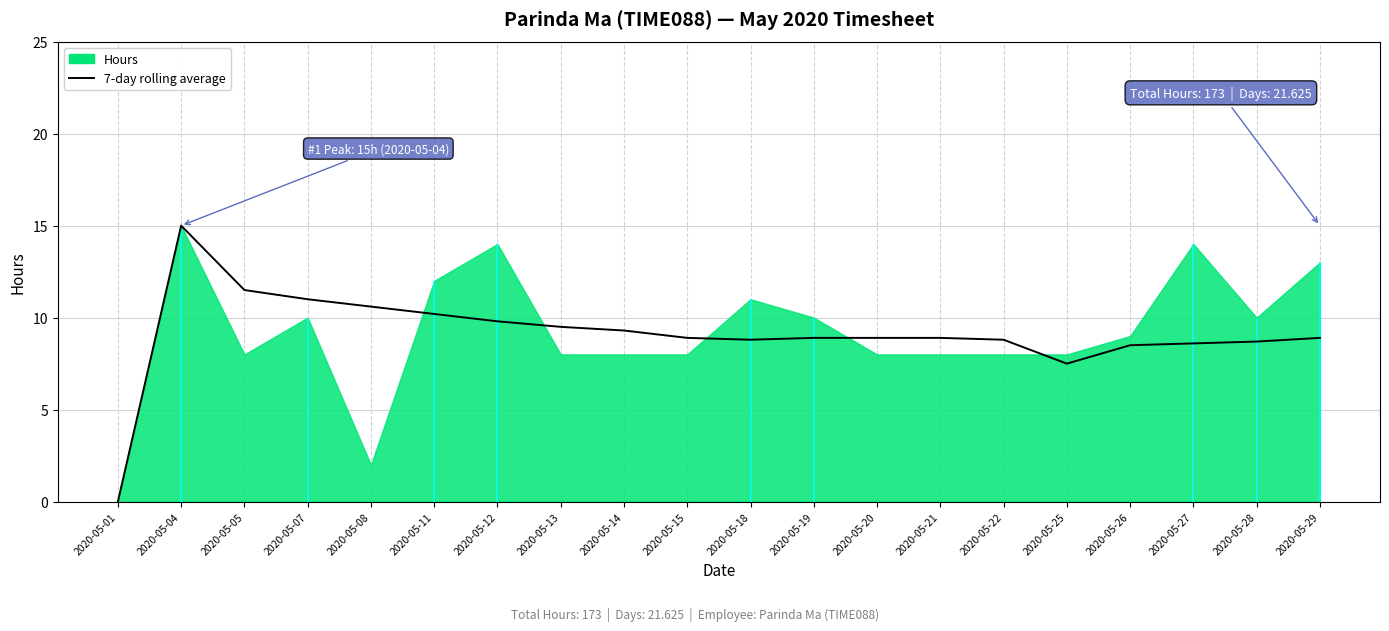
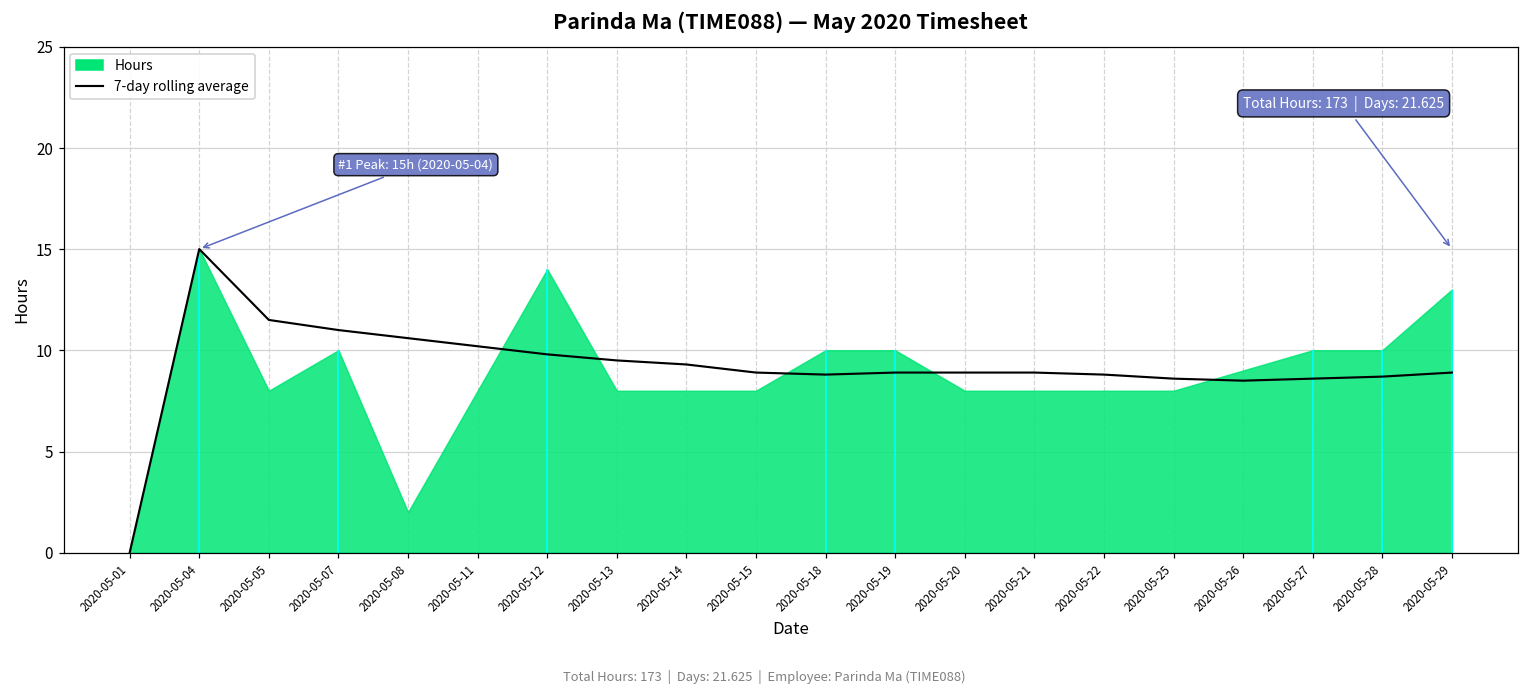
Hours, 2020-05-11: 12 -> 8
Hours, 2020-05-18: 11 -> 10
7-day rolling average, 2020-05-25: 7.5 -> 8.6
Hours, 2020-05-27: 14 -> 10
